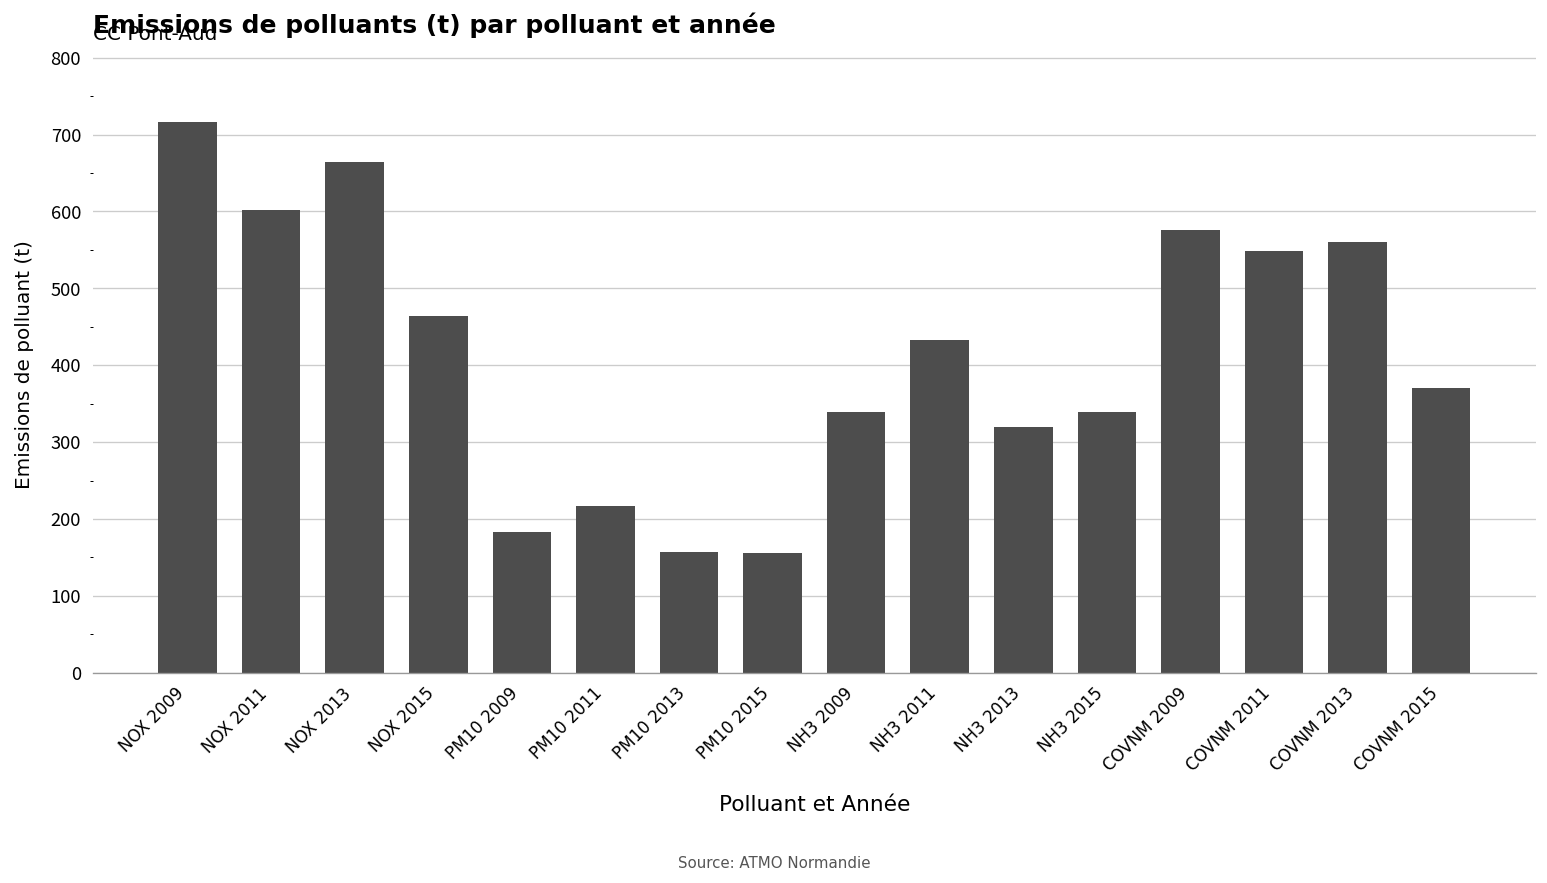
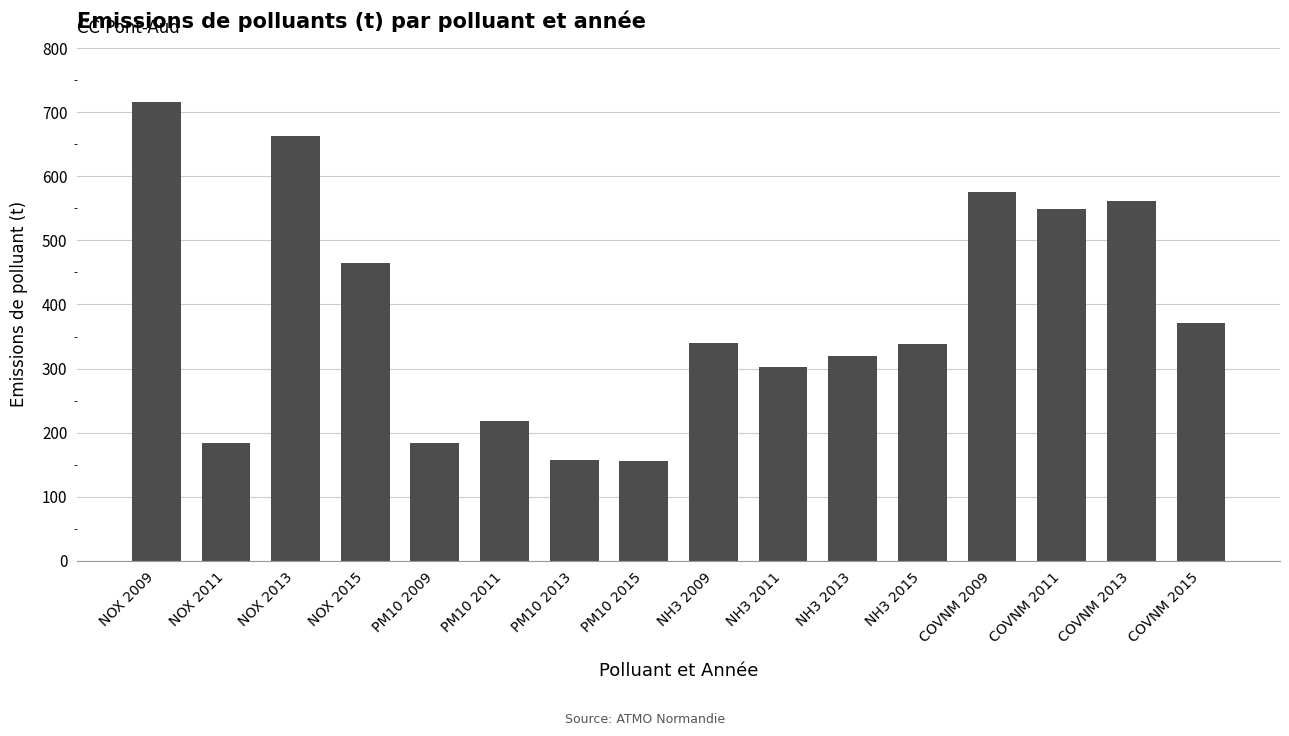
NOX 2011: 600 -> 180
NH3 2011: 430 -> 300
